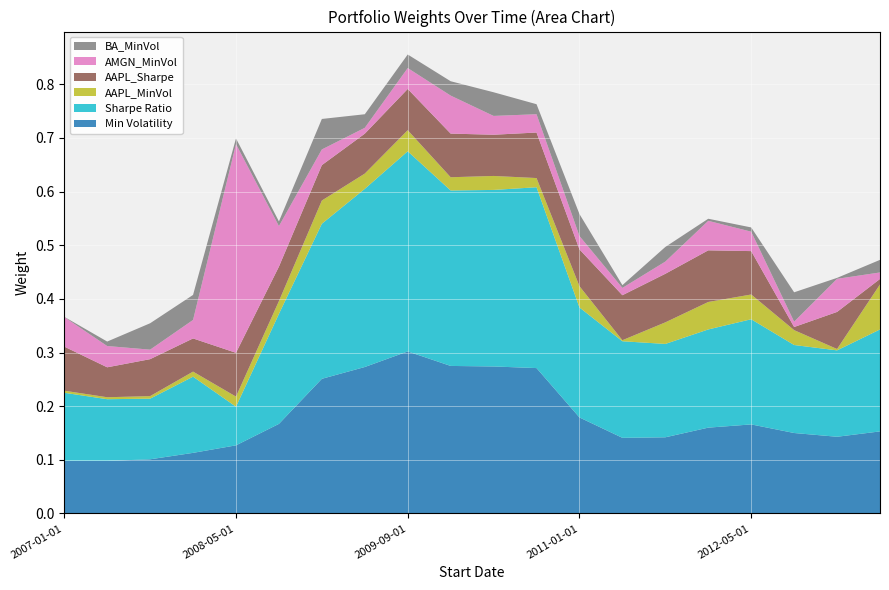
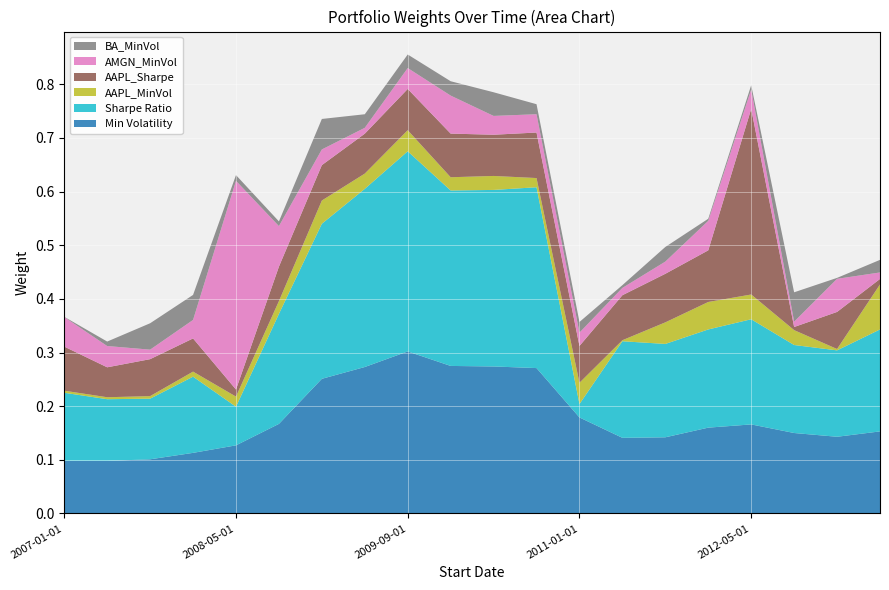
AAPL_Sharpe, 2008-05-01: 0.08 -> 0.01
Sharpe Ratio, 2011-01-01: 0.21 -> 0.02
BA_MinVol, 2011-01-01: 0.04 -> 0.02
AAPL_Sharpe, 2012-05-01: 0.08 -> 0.35
